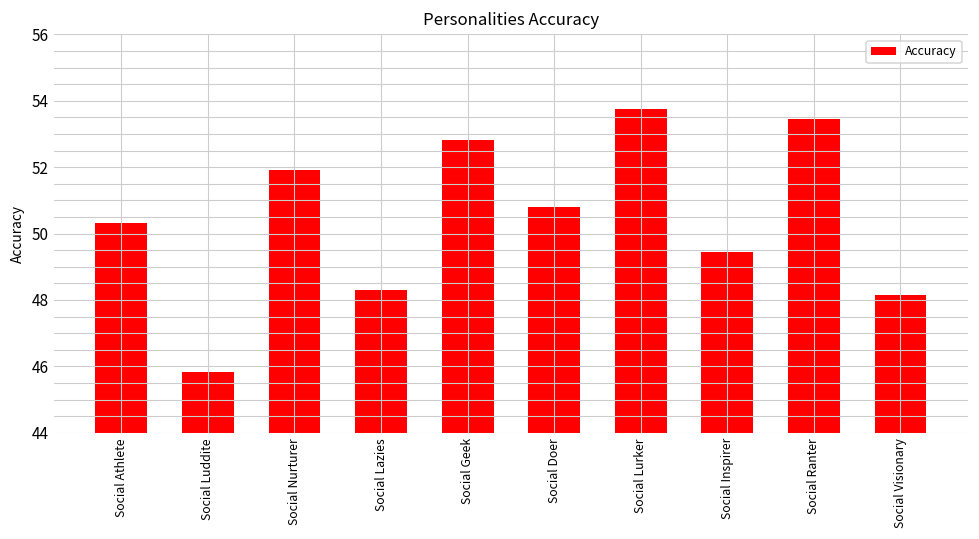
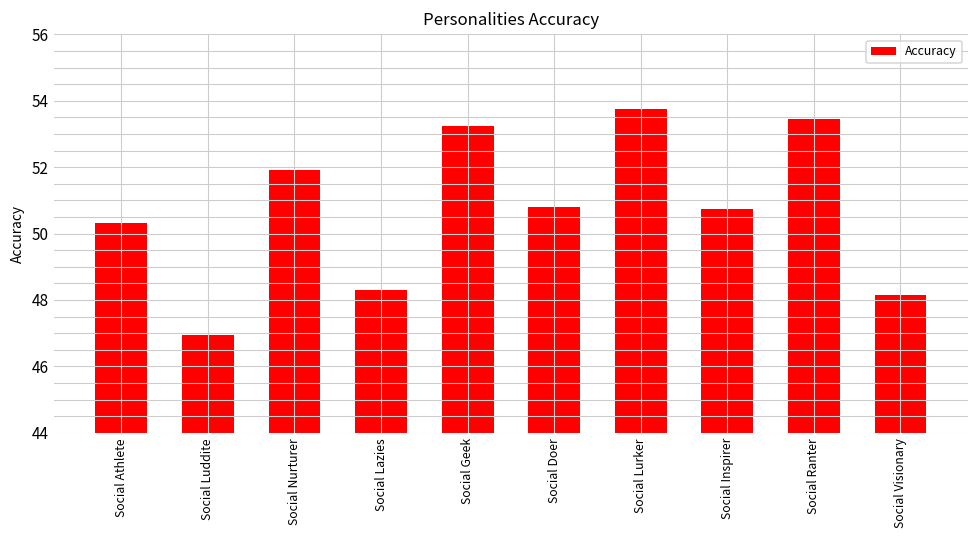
Social Luddite: 45.8 -> 46.9
Social Geek: 52.8 -> 53.2
Social Inspirer: 49.4 -> 50.7
